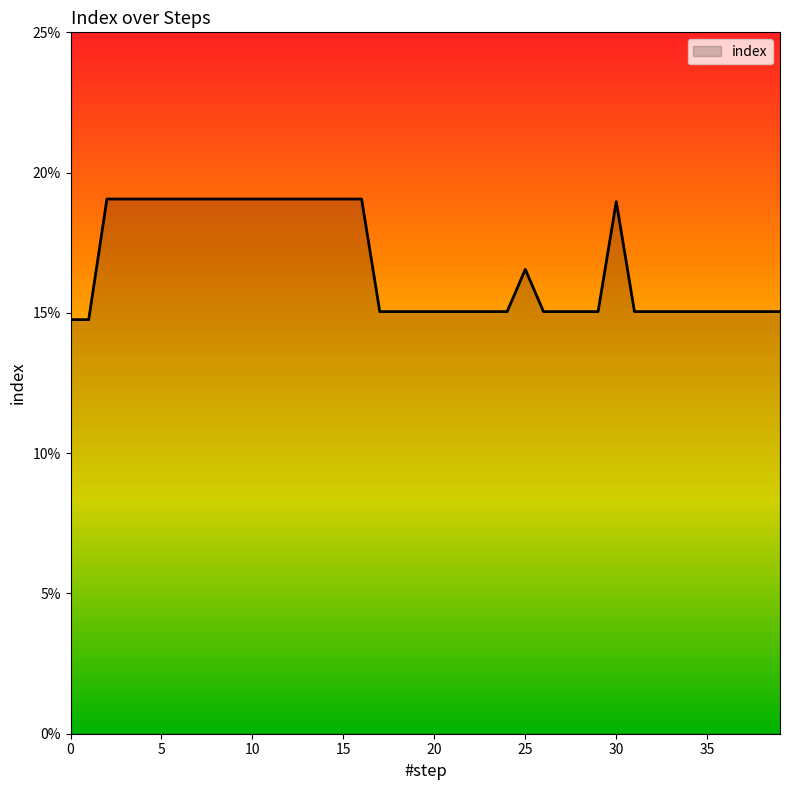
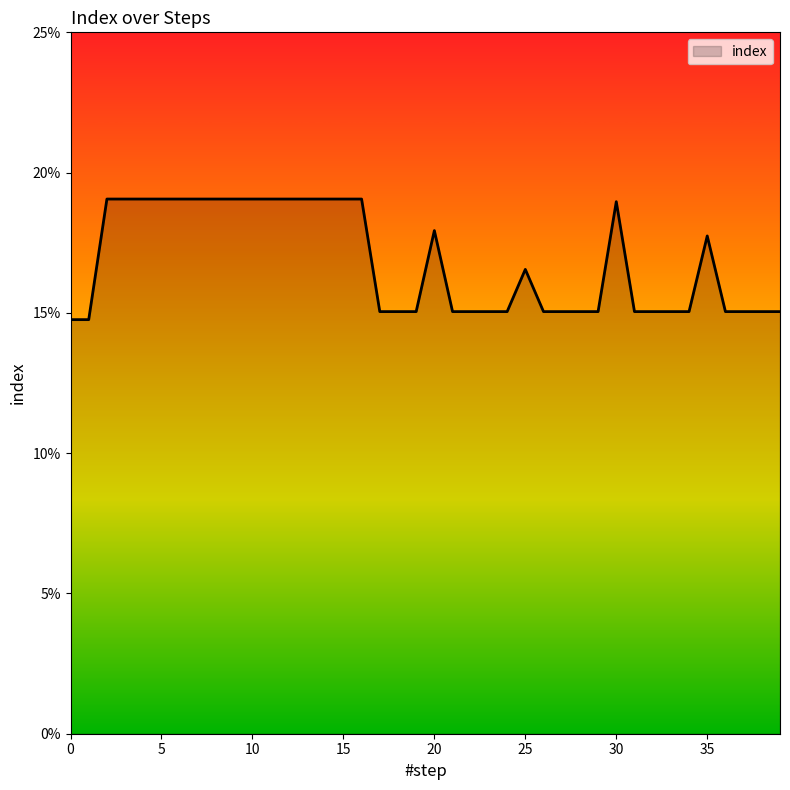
20: 15.0% -> 17.9%
35: 15.0% -> 17.7%
